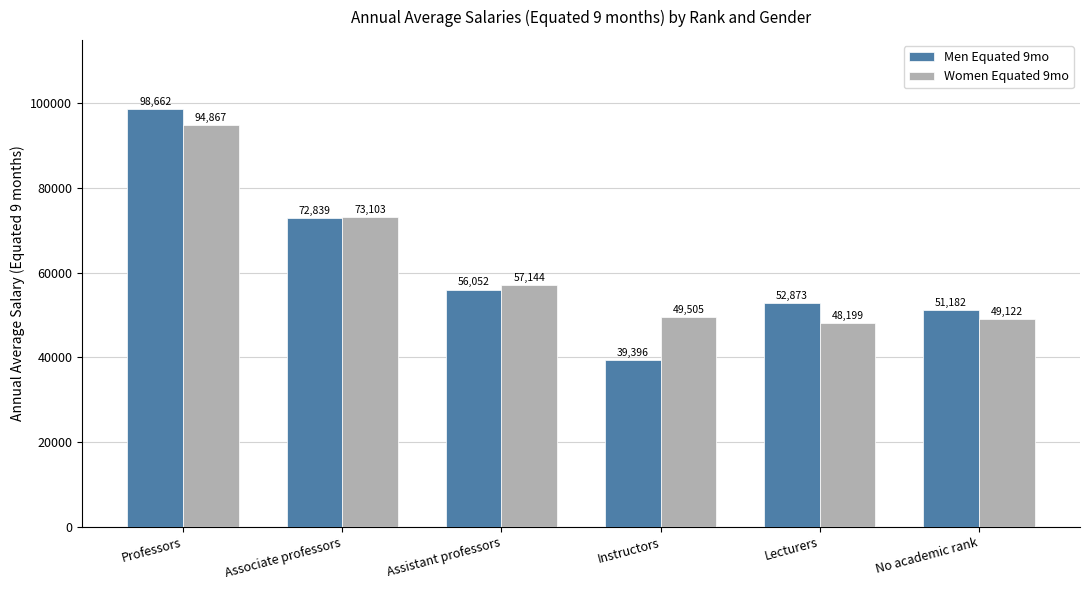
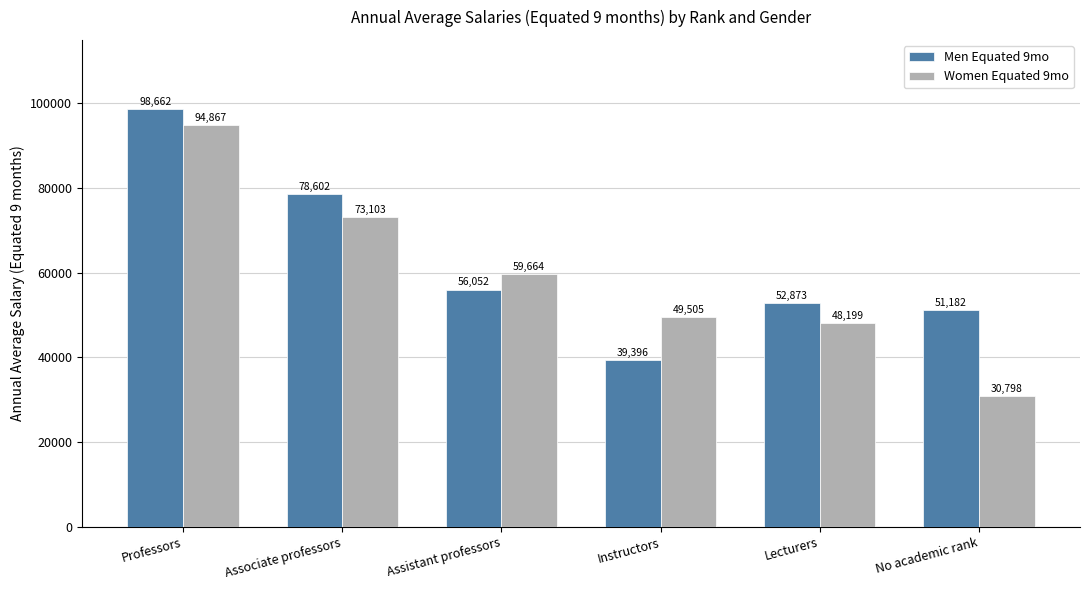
Men Equated 9mo, Associate professors: 72,839 -> 78,602
Women Equated 9mo, Assistant professors: 57,144 -> 59,664
Women Equated 9mo, No academic rank: 49,122 -> 30,798
